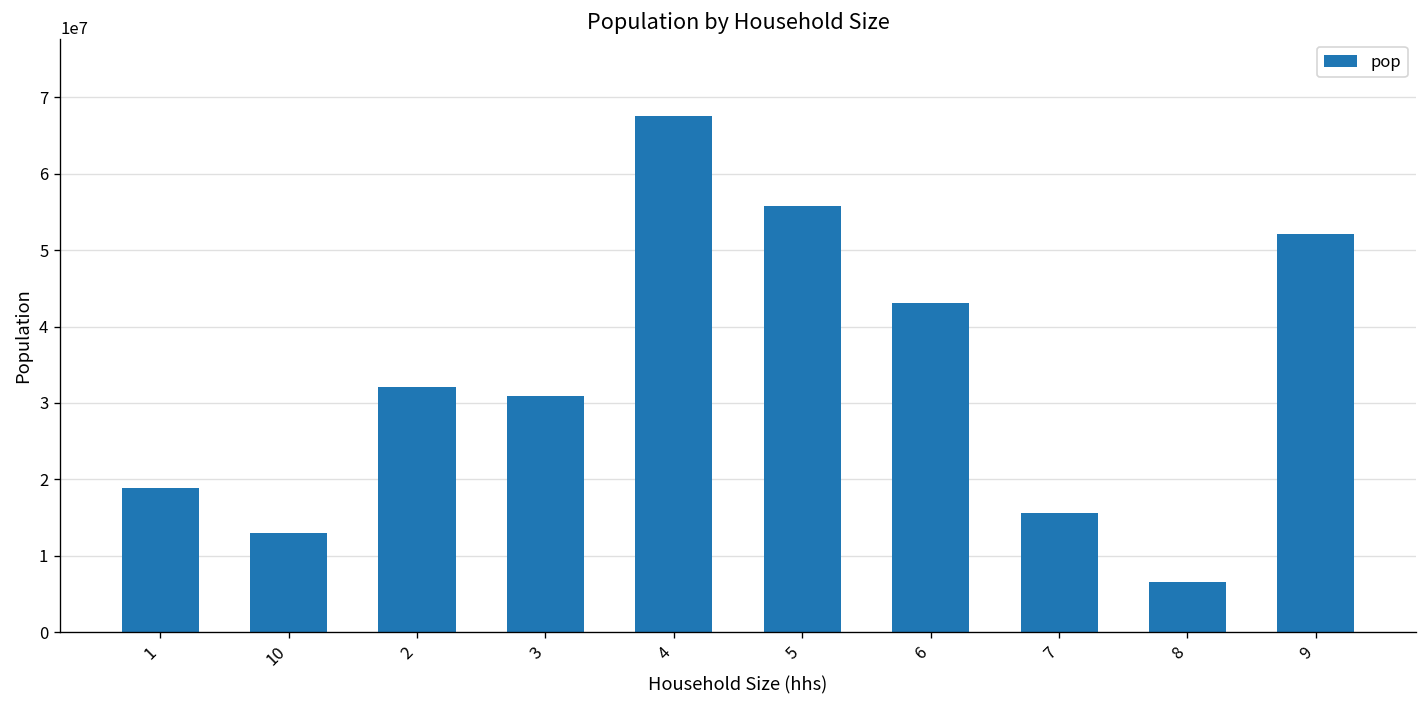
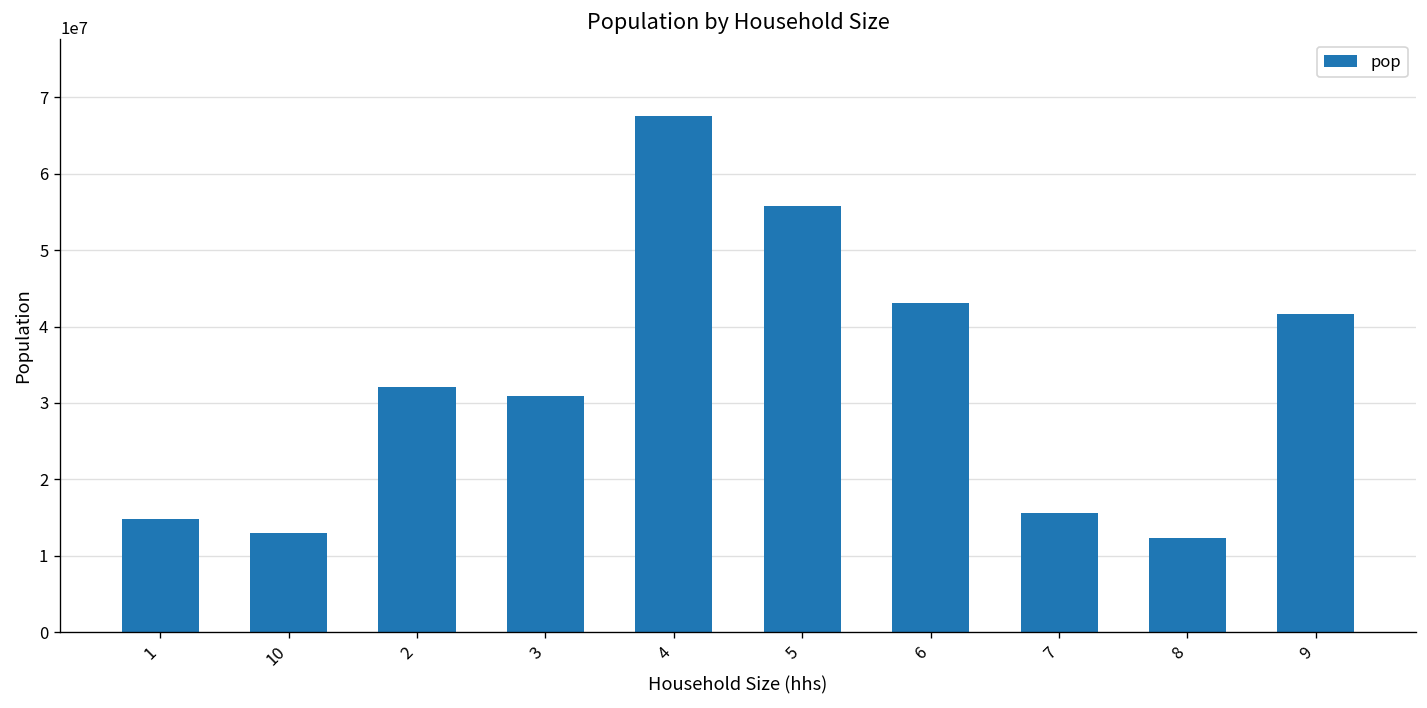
1: 19000000 -> 15000000
8: 7000000 -> 12000000
9: 52000000 -> 42000000
